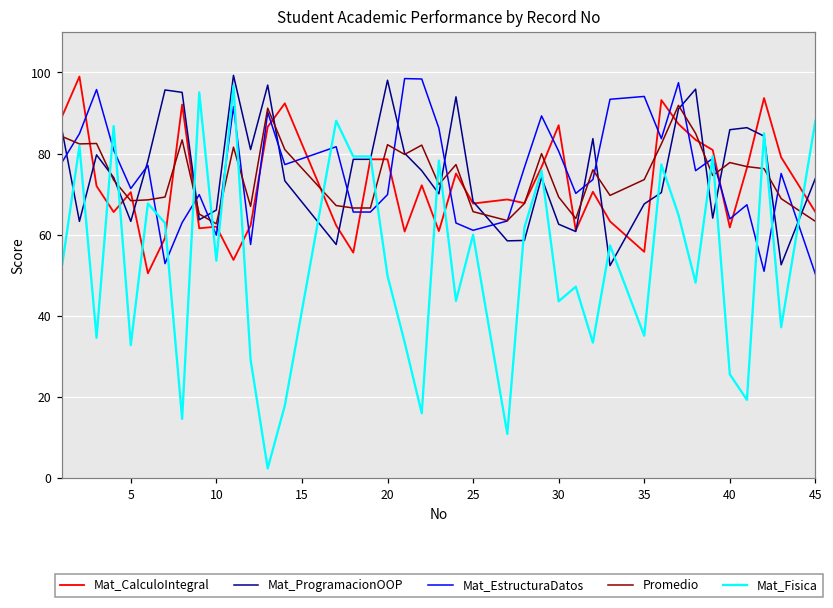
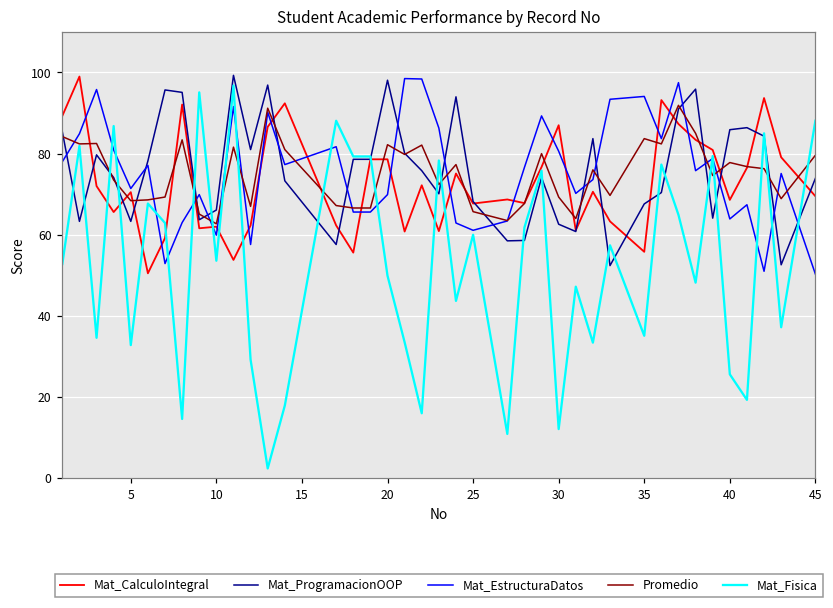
Mat_Fisica, 30: 44 -> 12
Promedio, 35: 74 -> 84
Mat_CalculoIntegral, 40: 62 -> 69
Mat_CalculoIntegral, 45: 66 -> 70
Promedio, 45: 63 -> 80
